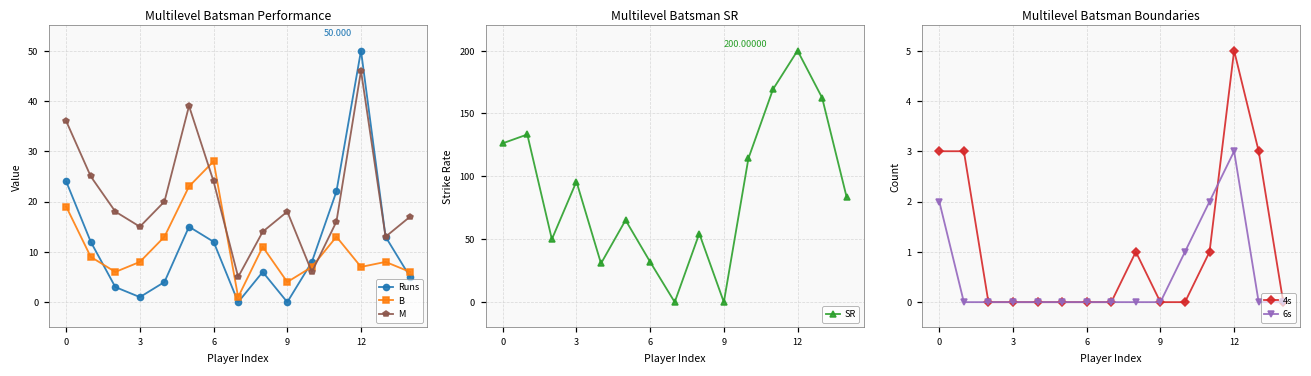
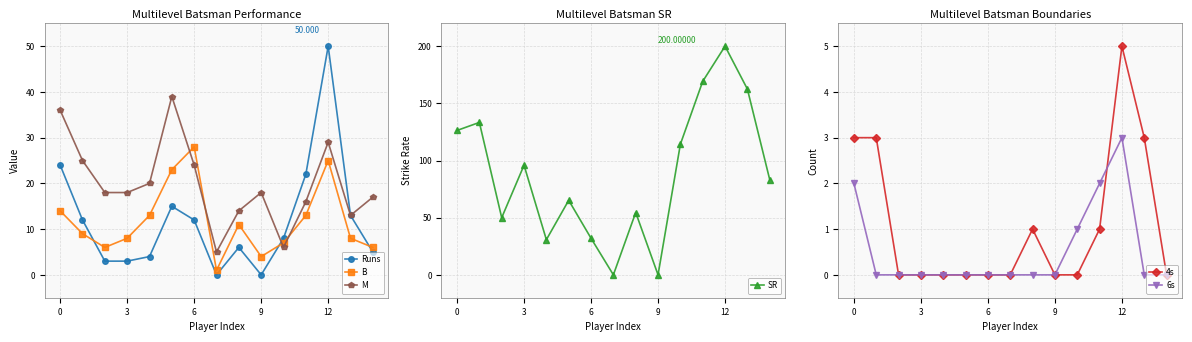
Multilevel Batsman Performance, B, 0: 19 -> 14
Multilevel Batsman Performance, Runs, 3: 1 -> 3
Multilevel Batsman Performance, M, 3: 15 -> 18
Multilevel Batsman Performance, B, 12: 7 -> 25
Multilevel Batsman Performance, M, 12: 46 -> 29
